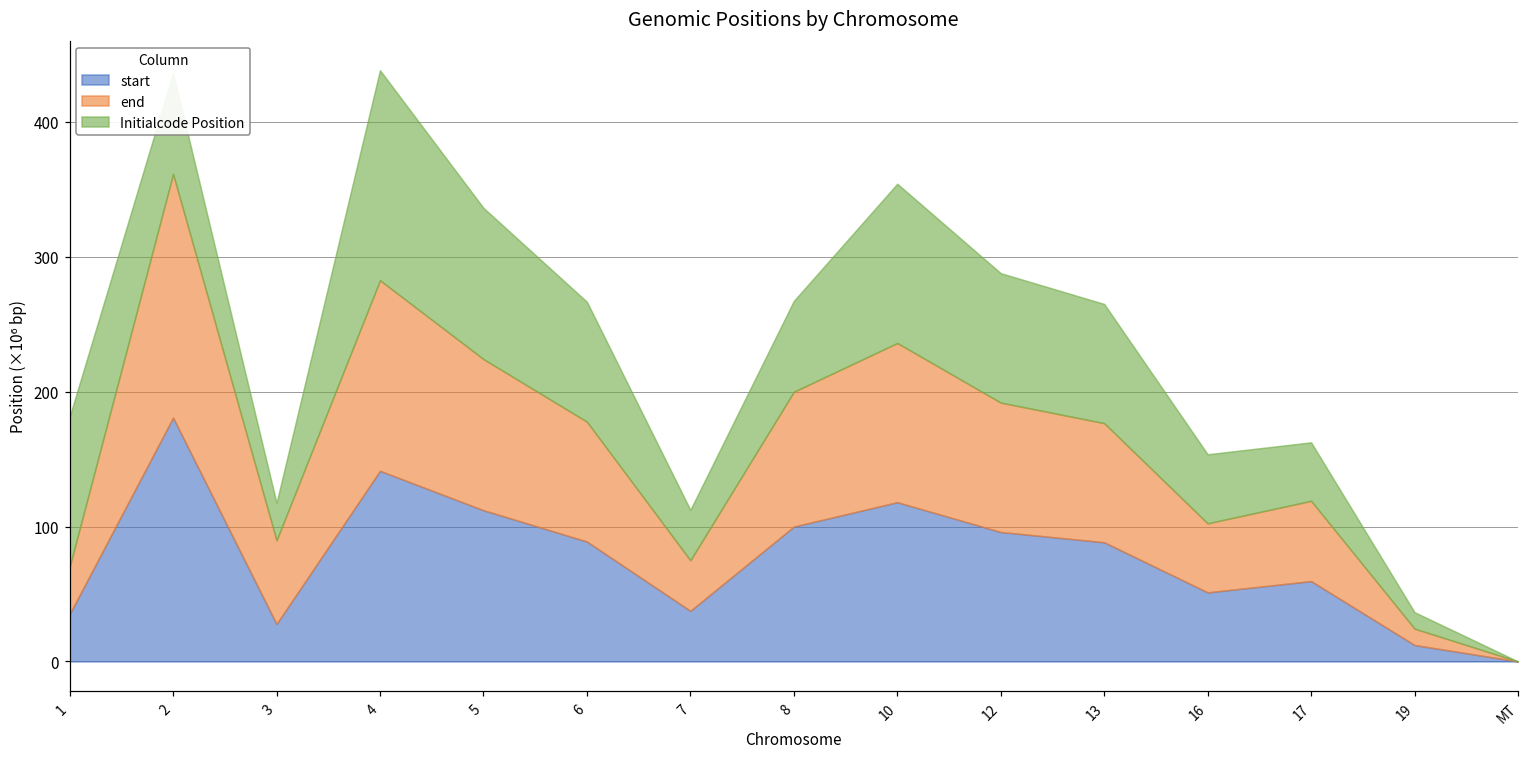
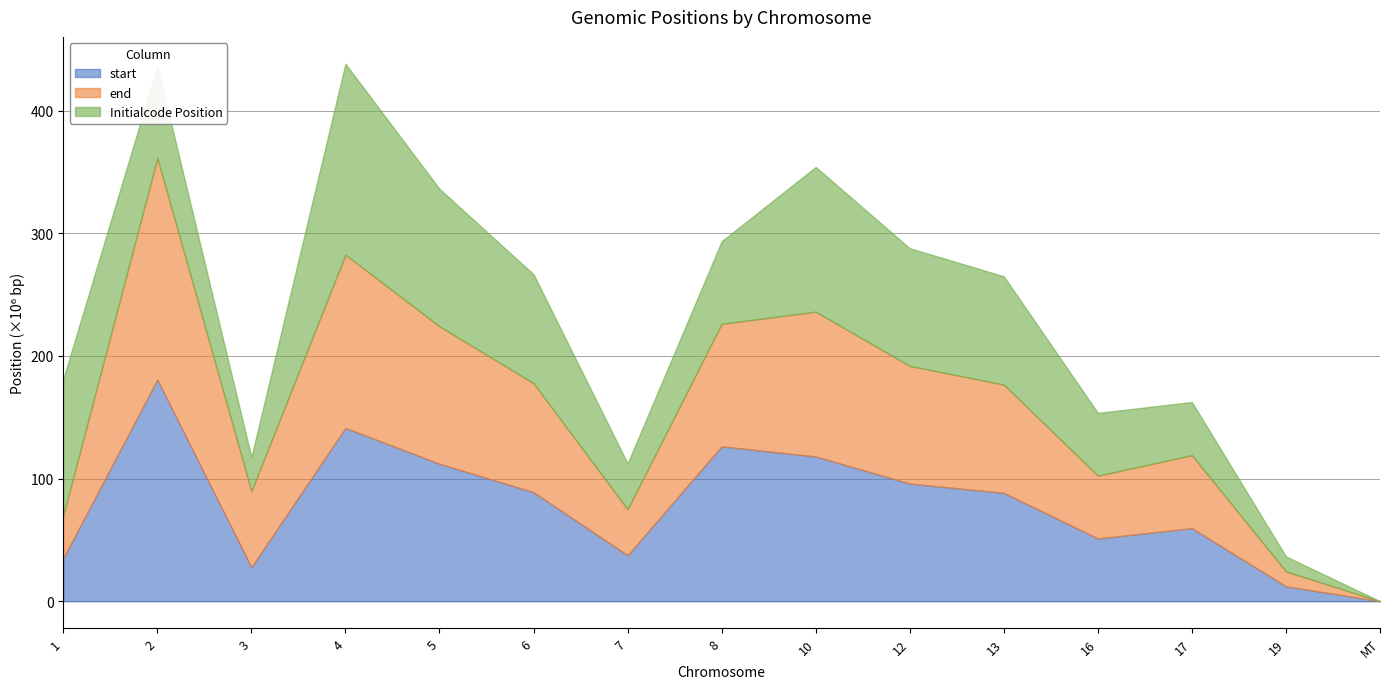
start, 8: 100 -> 126
